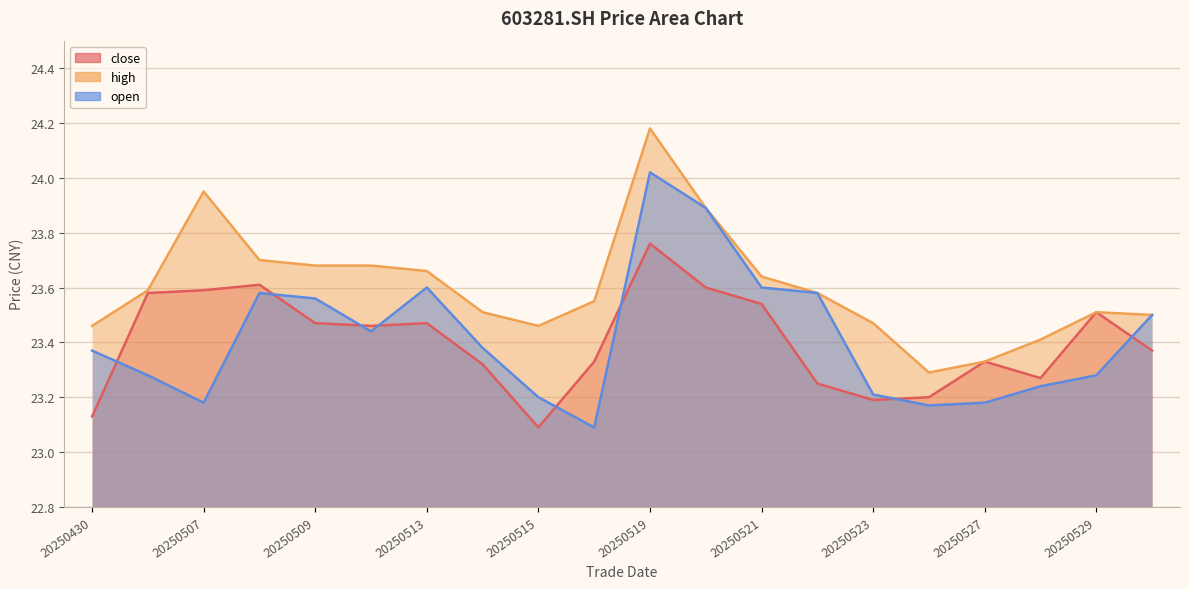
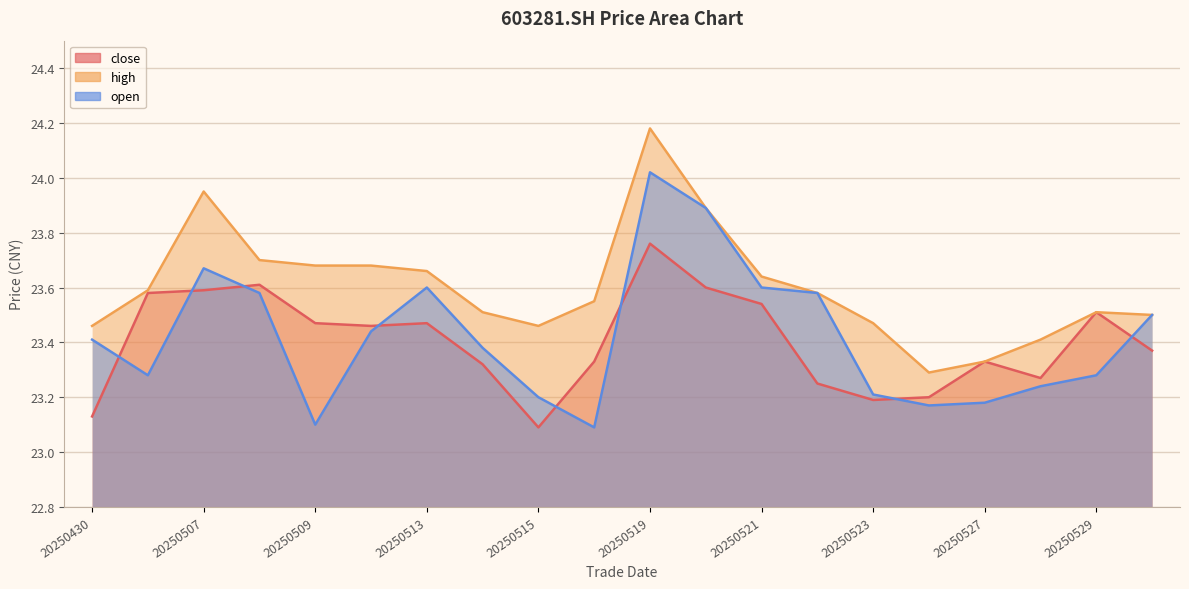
open, 20250430: 23.37 -> 23.41
open, 20250507: 23.18 -> 23.67
open, 20250509: 23.56 -> 23.10
